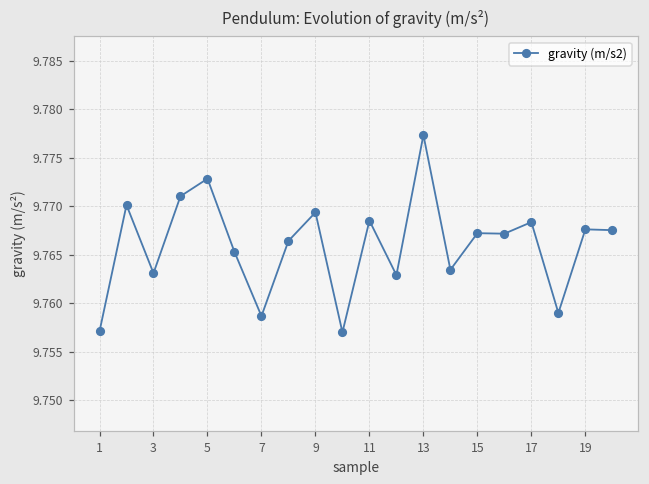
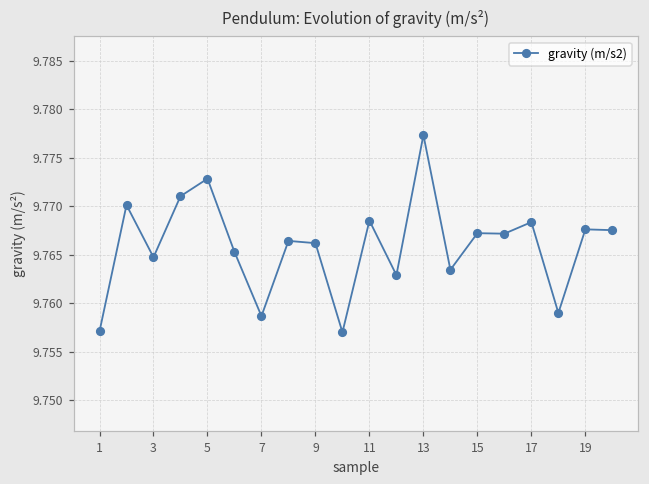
3: 9.763 -> 9.765
9: 9.769 -> 9.766
